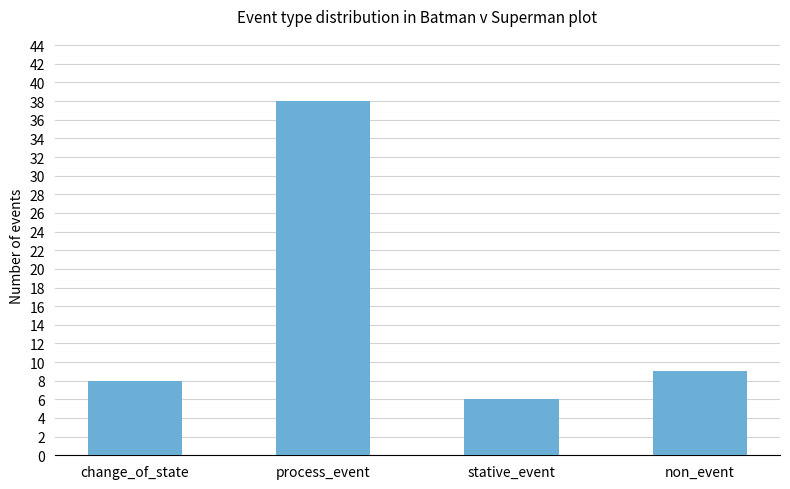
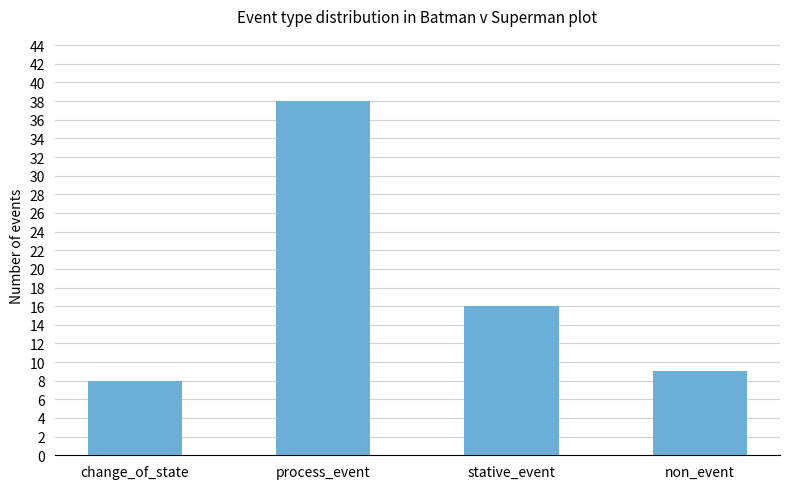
stative_event: 6 -> 16
